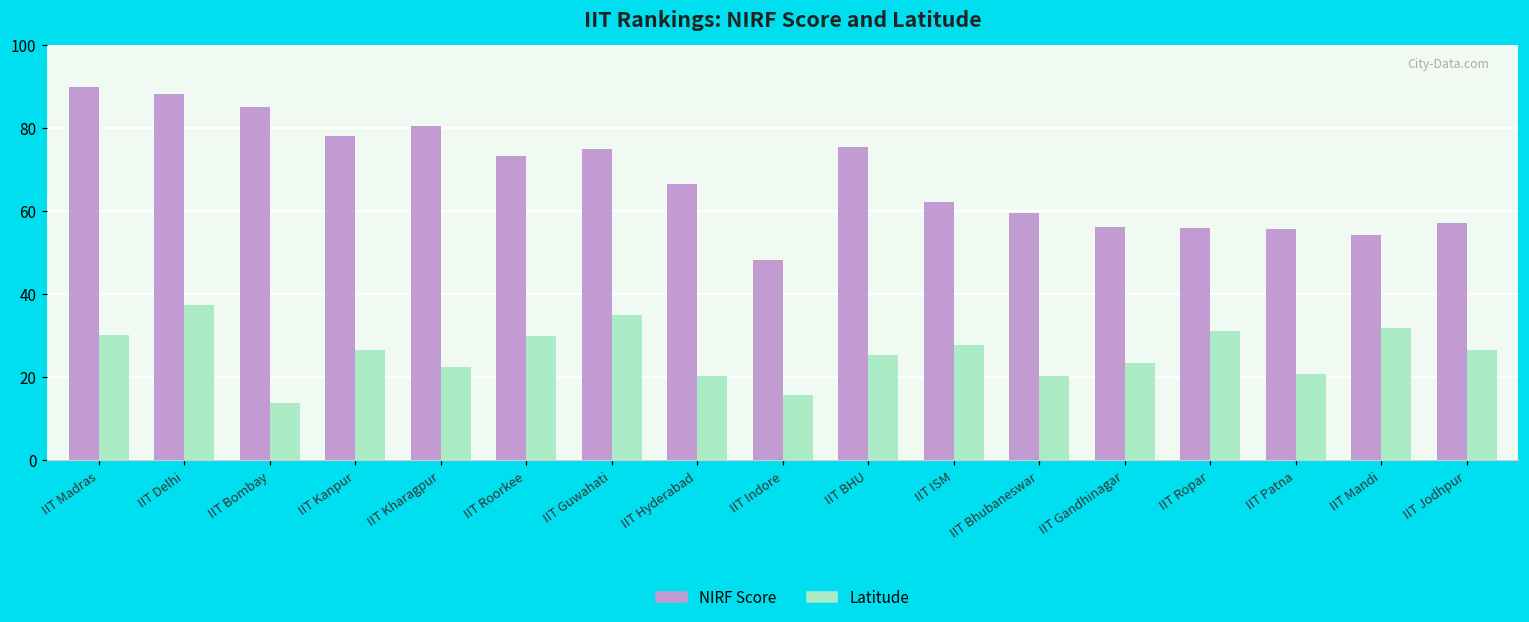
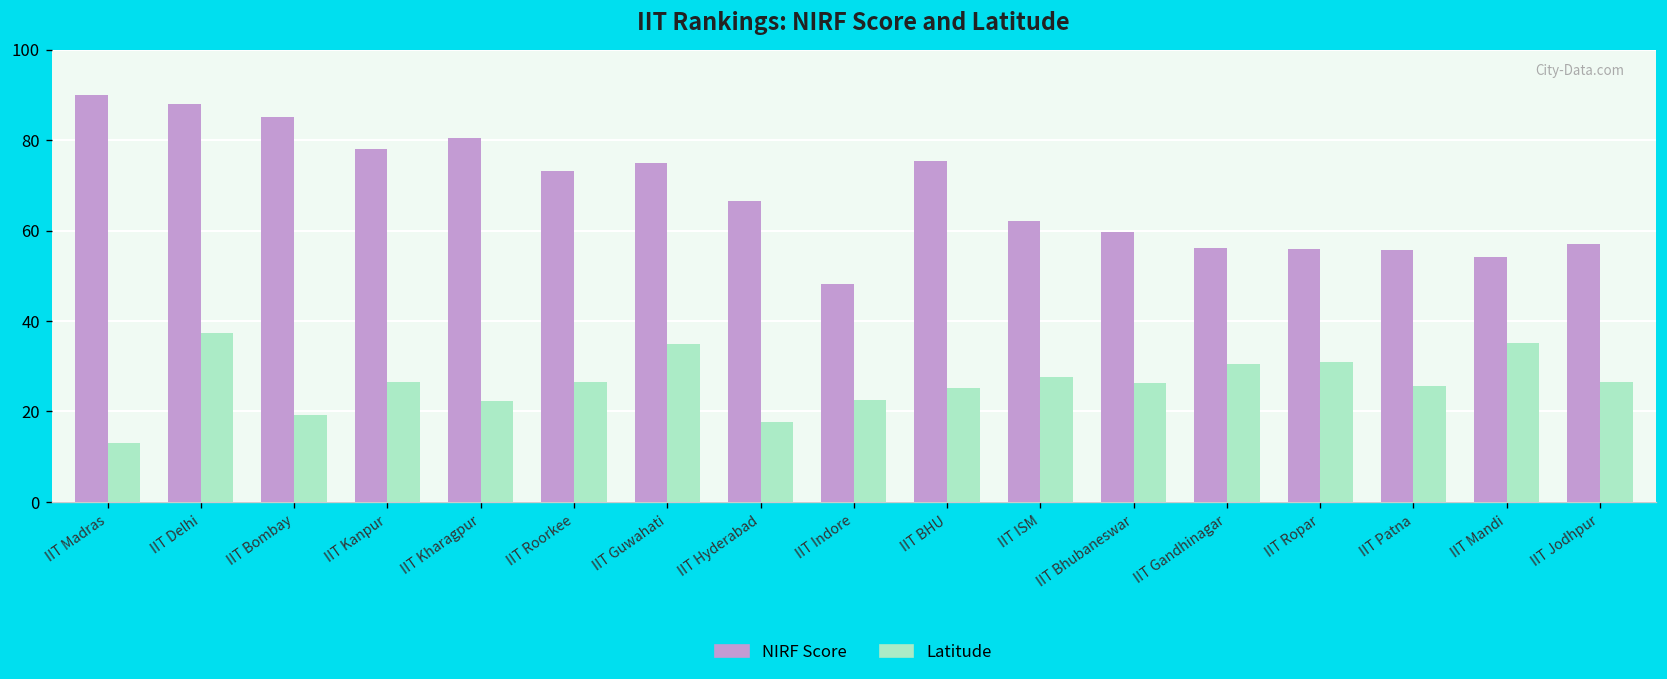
Latitude, IIT Madras: 30 -> 13
Latitude, IIT Bombay: 14 -> 19
Latitude, IIT Roorkee: 30 -> 27
Latitude, IIT Hyderabad: 20 -> 18
Latitude, IIT Indore: 16 -> 23
Latitude, IIT Bhubaneswar: 20 -> 26
Latitude, IIT Gandhinagar: 23 -> 30
Latitude, IIT Patna: 21 -> 26
Latitude, IIT Mandi: 32 -> 35
